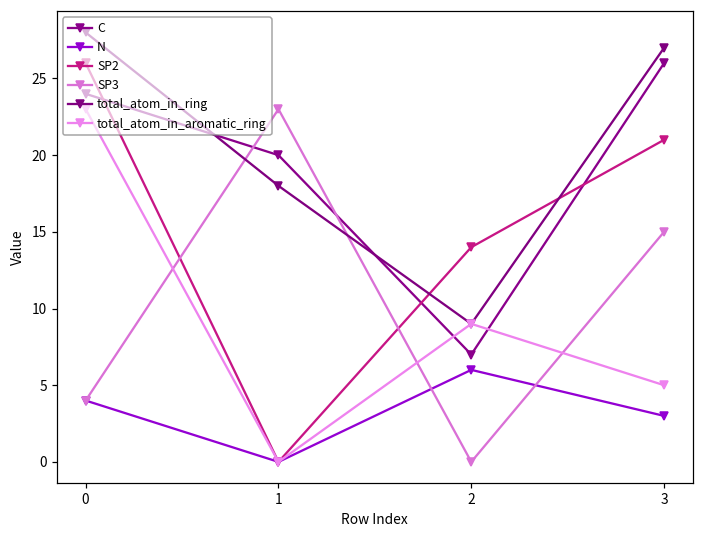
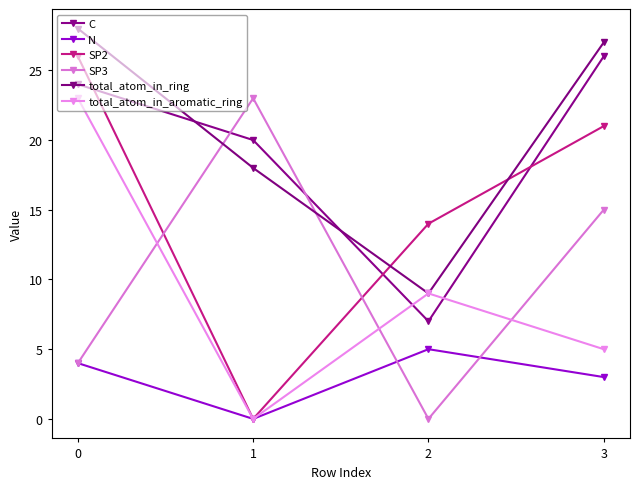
N, 2: 6 -> 5
